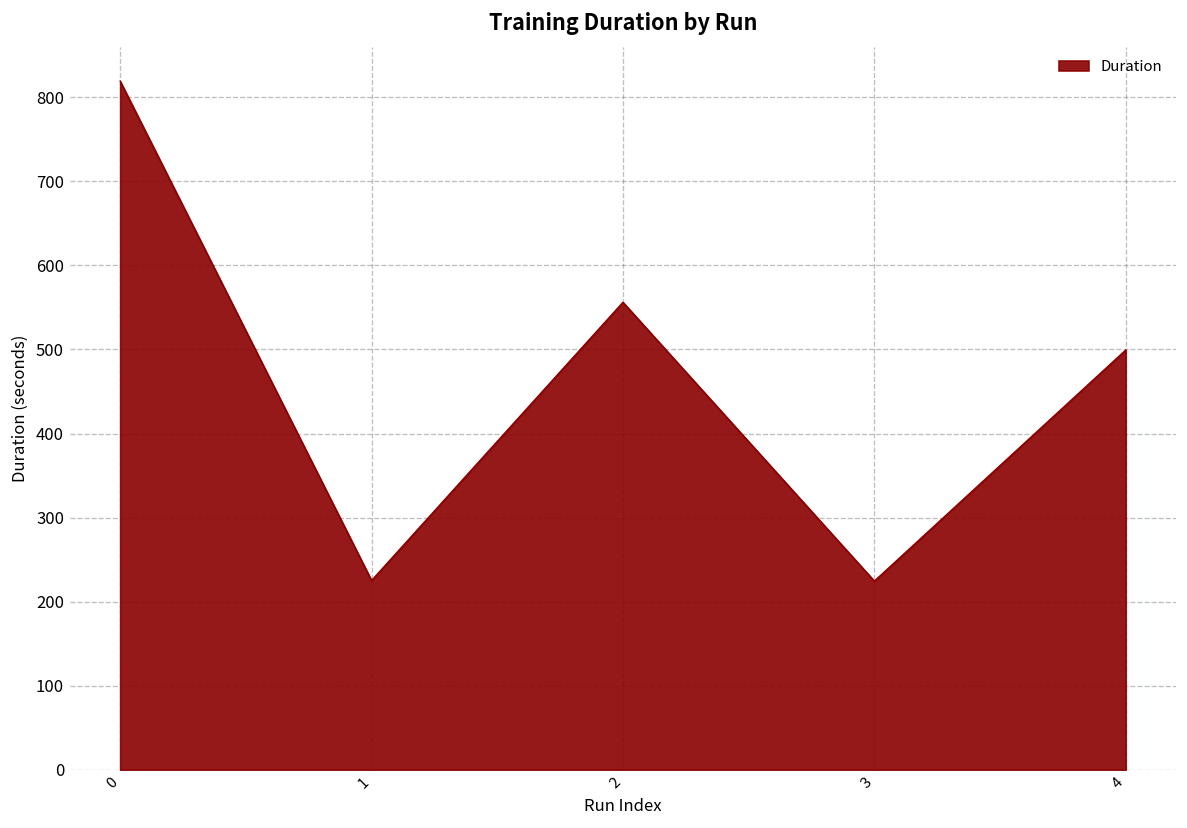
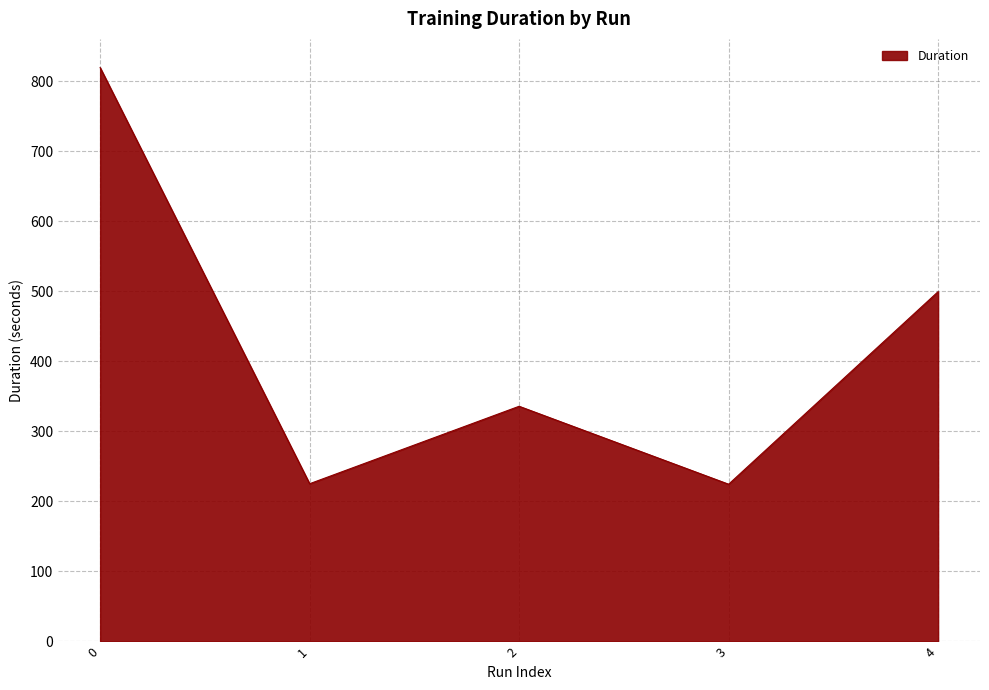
2: 560 -> 340
